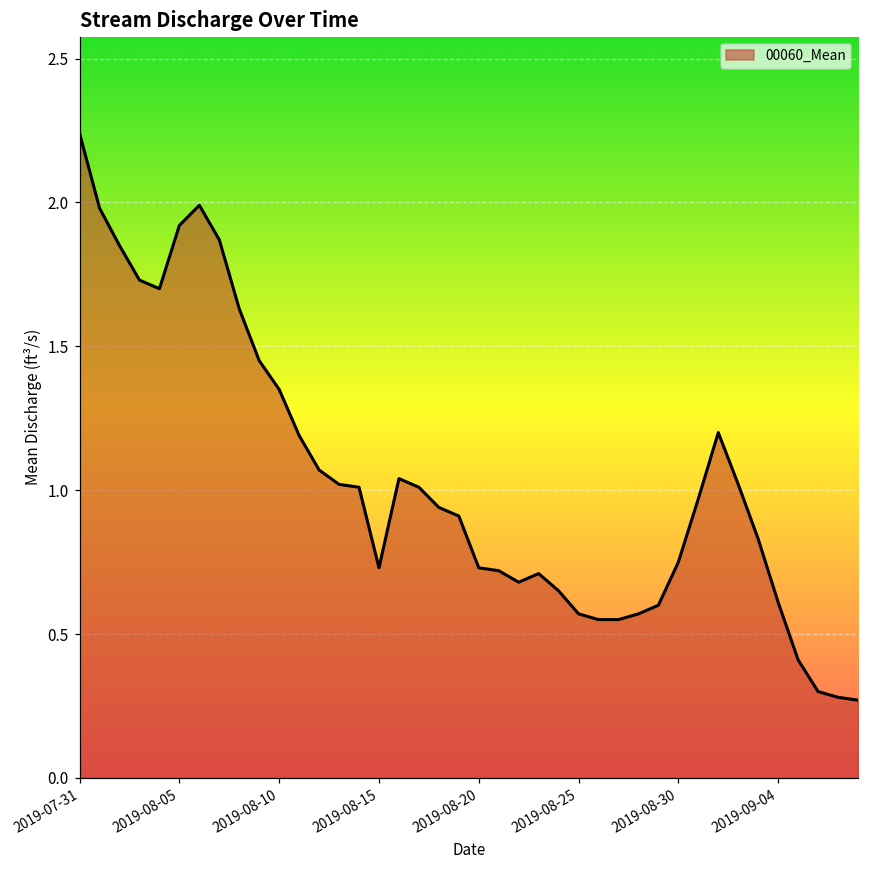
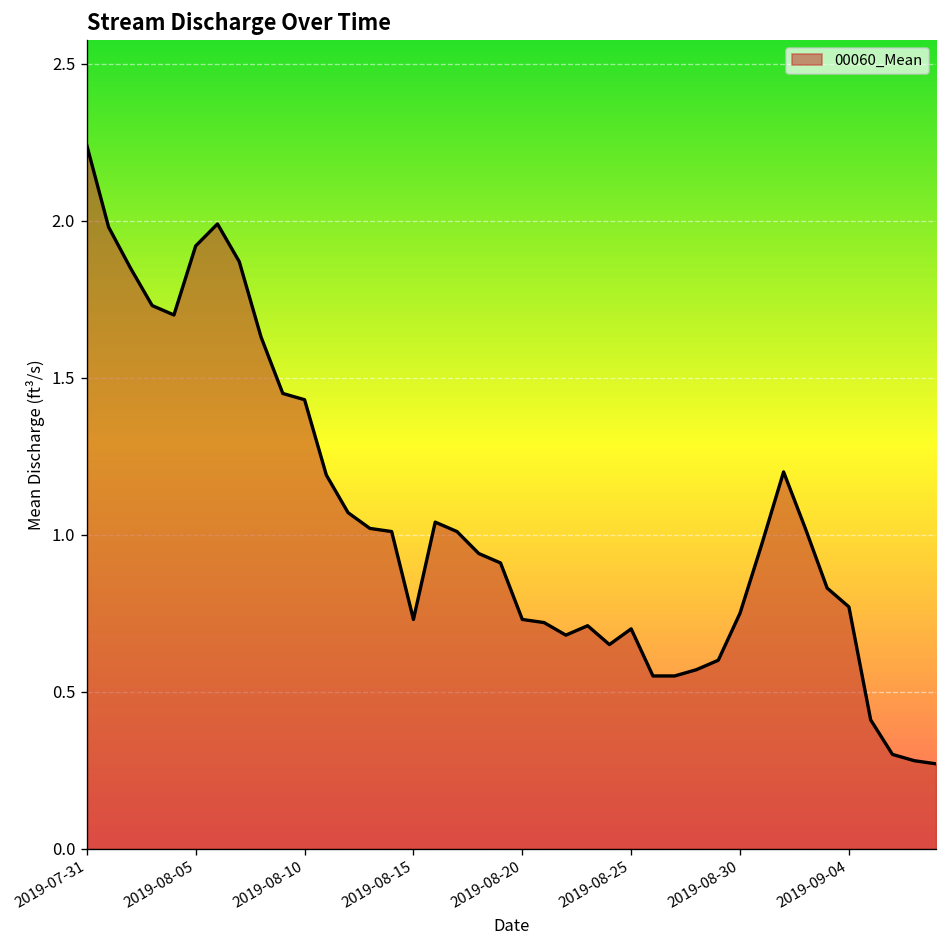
2019-08-10: 1.35 -> 1.43
2019-08-25: 0.57 -> 0.70
2019-09-04: 0.61 -> 0.77
